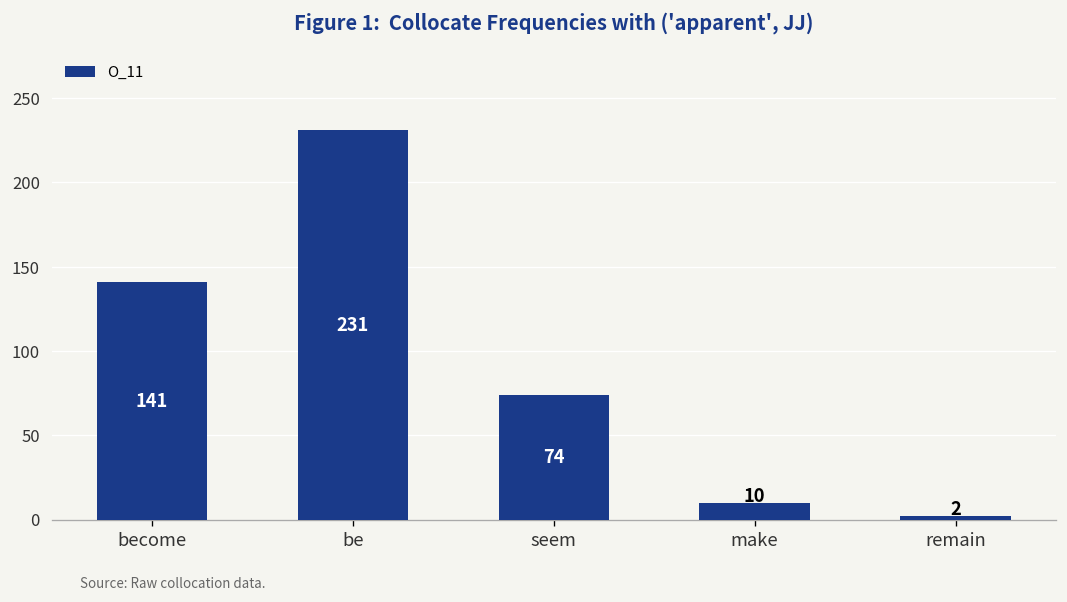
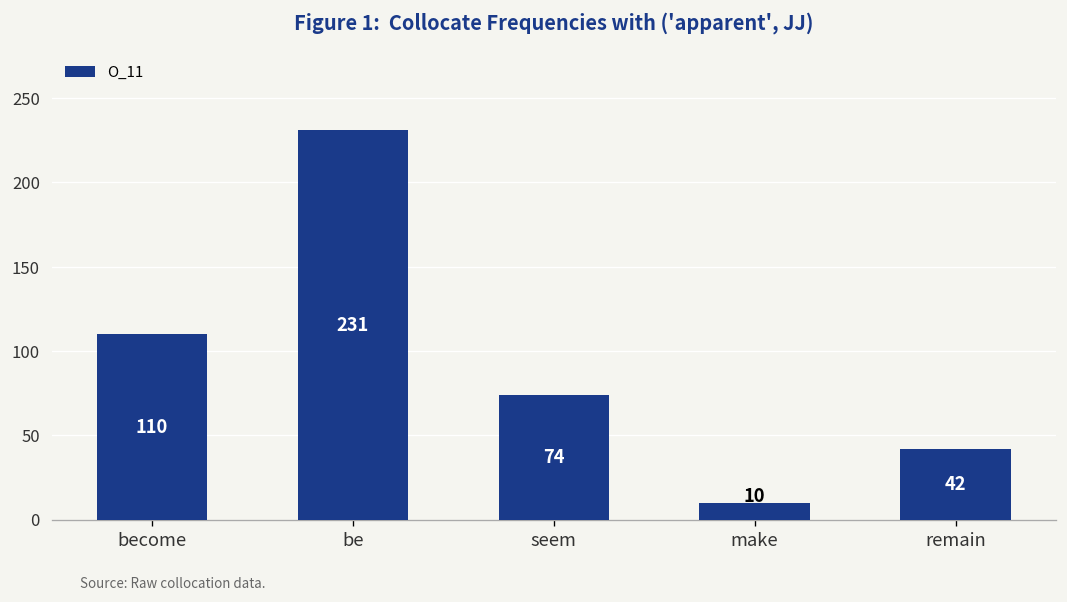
become: 141 -> 110
remain: 2 -> 42
